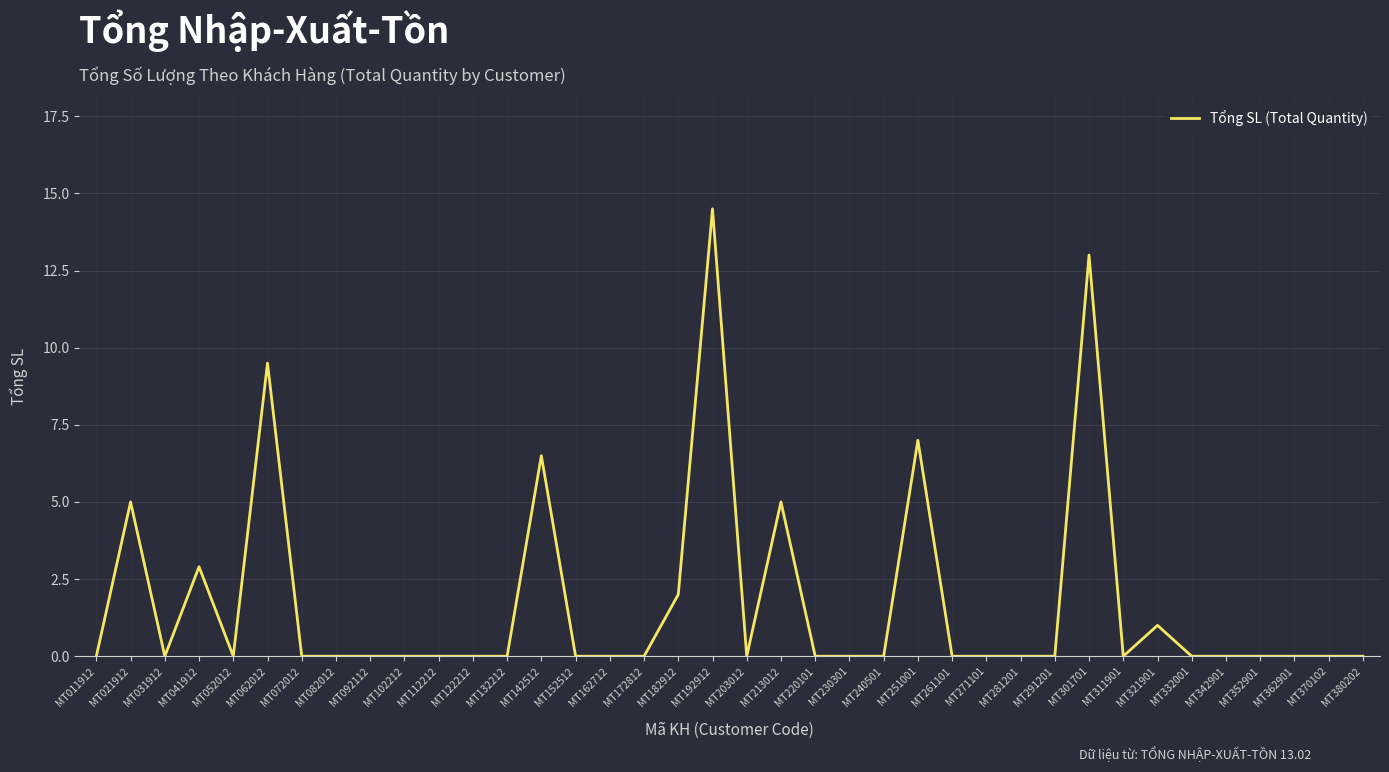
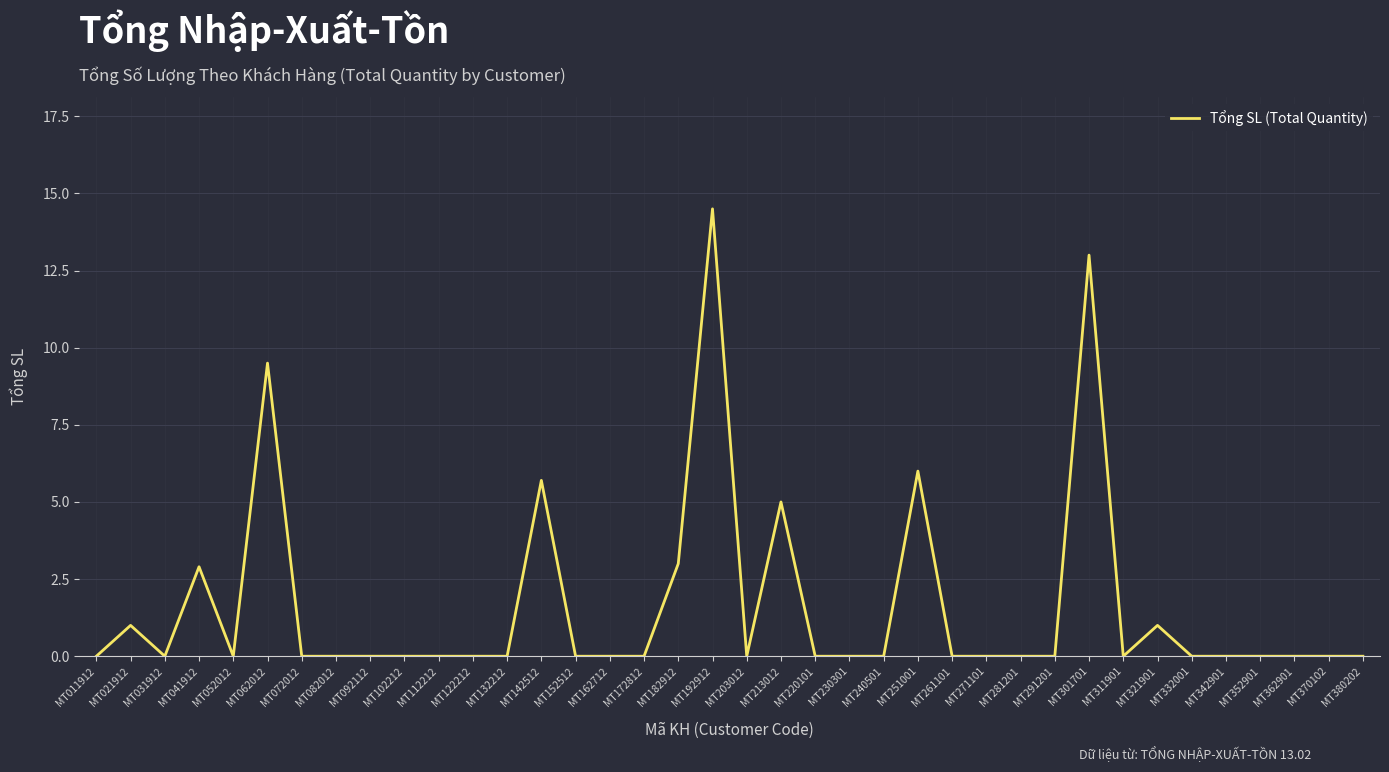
MT021912: 5 -> 1
MT142512: 6.5 -> 5.7
MT182912: 2 -> 3
MT251001: 7 -> 6
